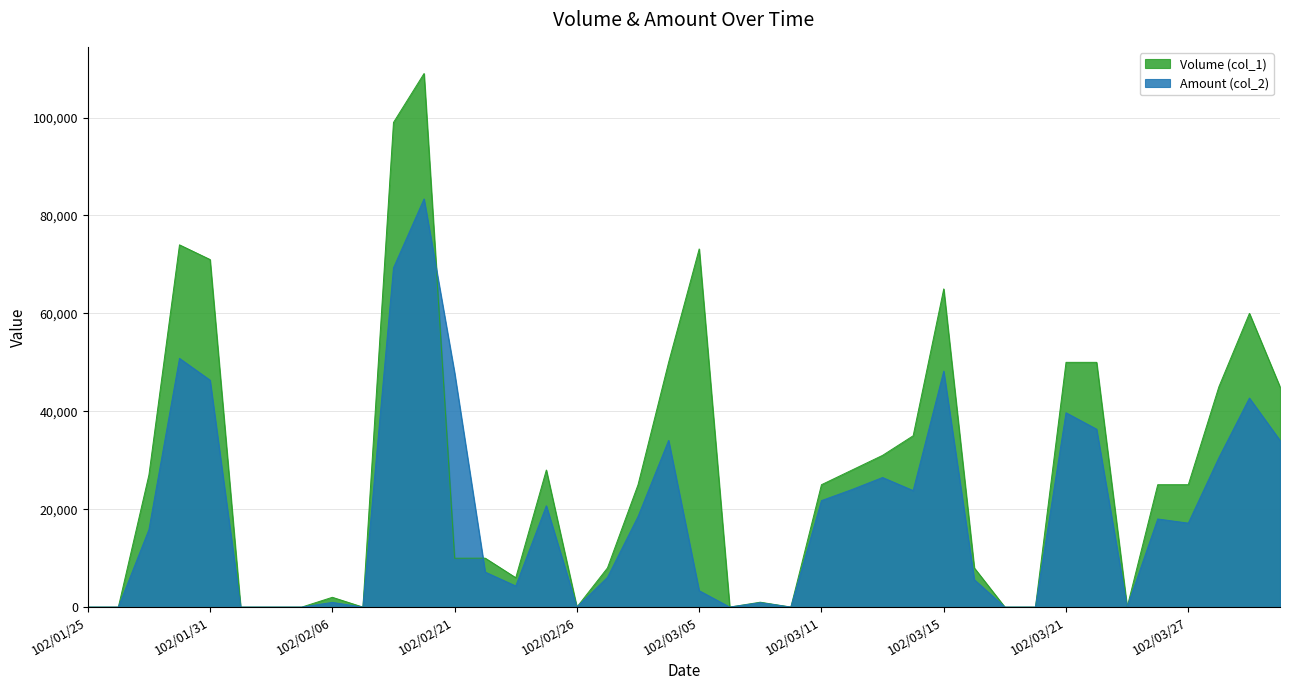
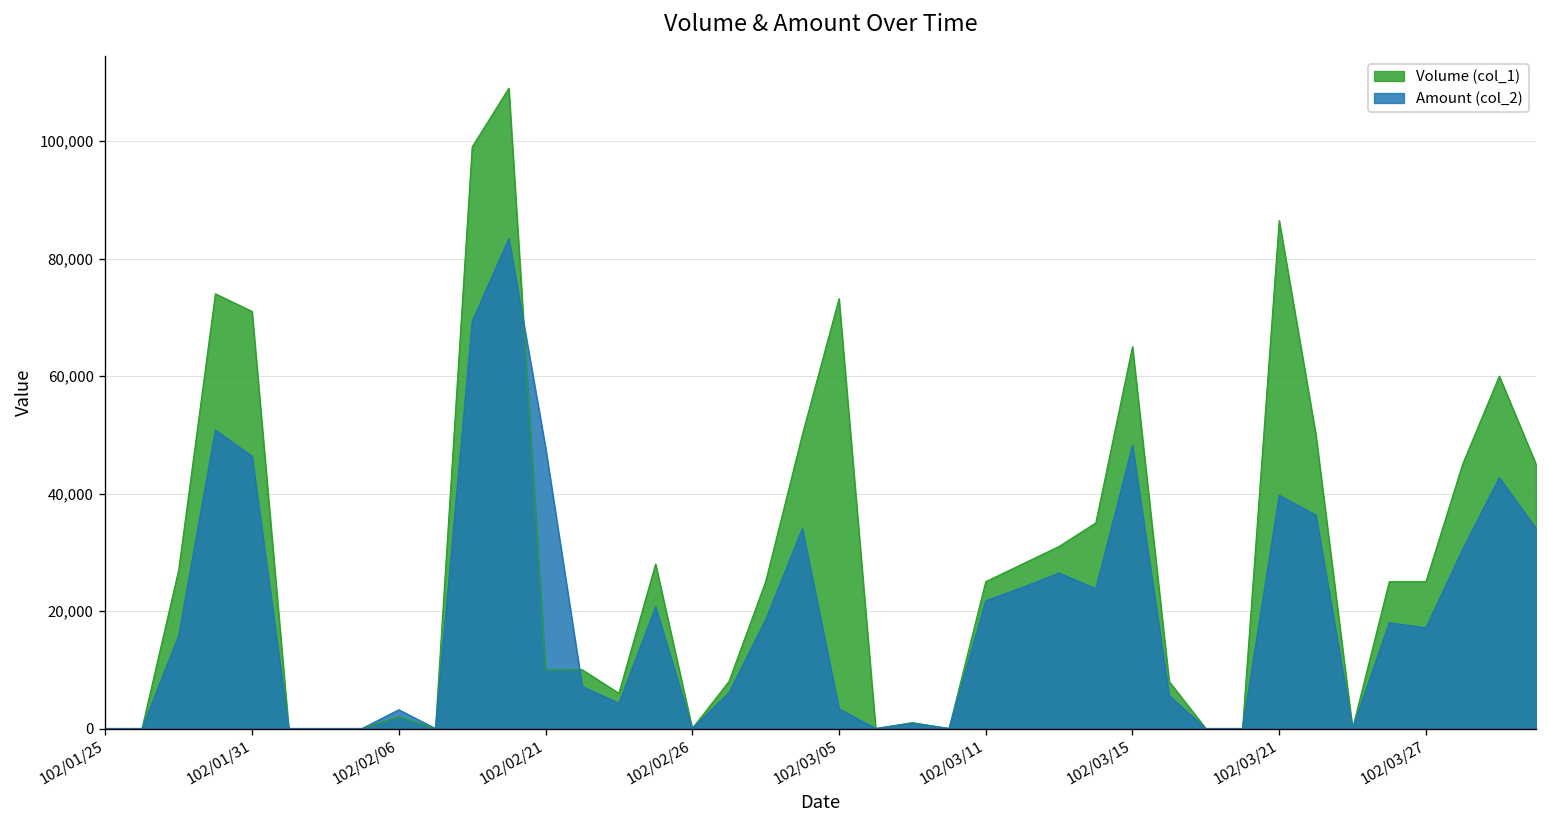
Amount (col_2), 102/02/06: 1,000 -> 3,000
Volume (col_1), 102/03/21: 50,000 -> 86,000
